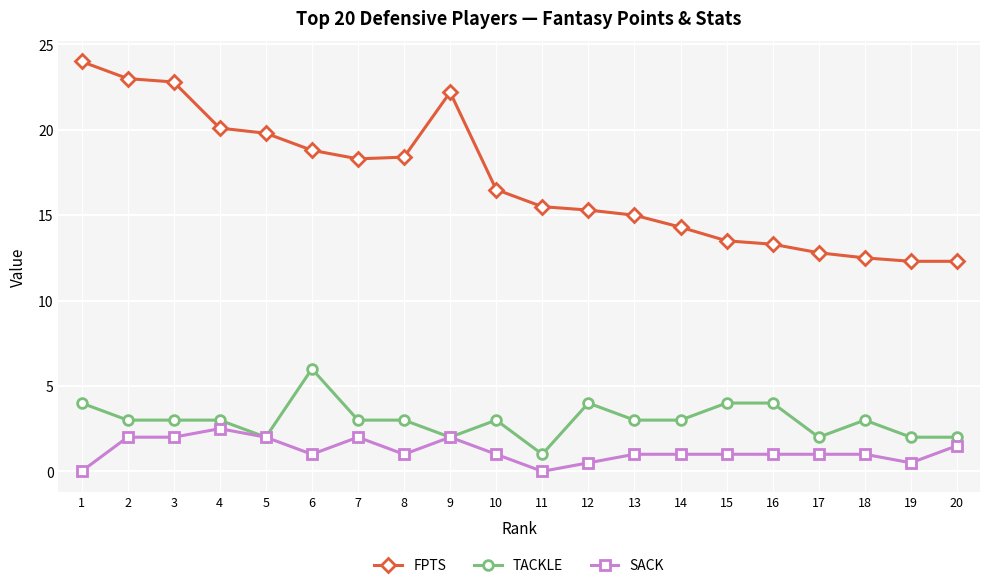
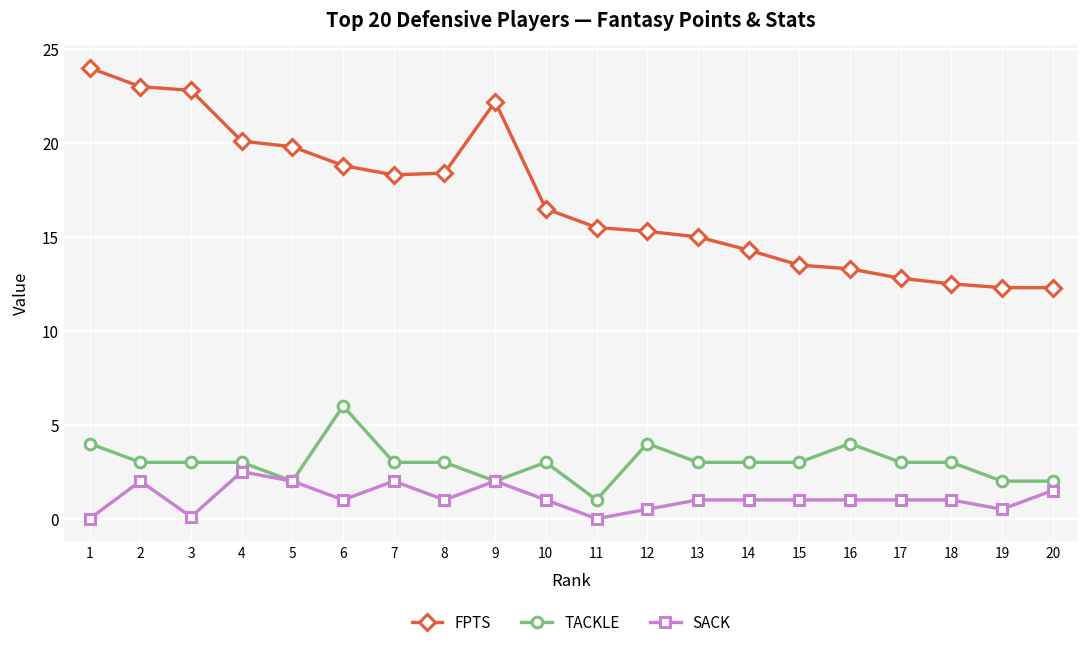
SACK, 3: 2.0 -> 0.1
TACKLE, 15: 4 -> 3
TACKLE, 17: 2 -> 3
